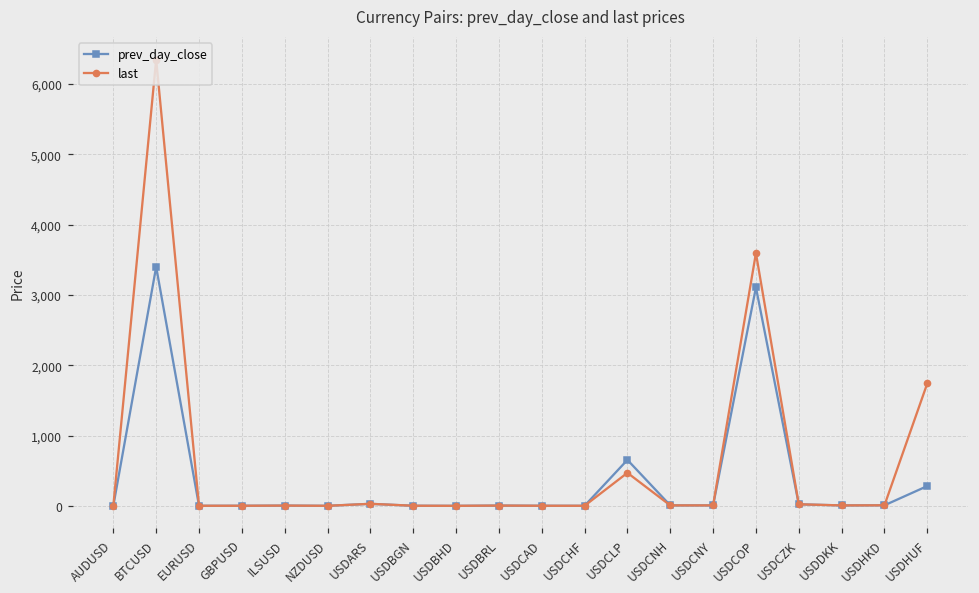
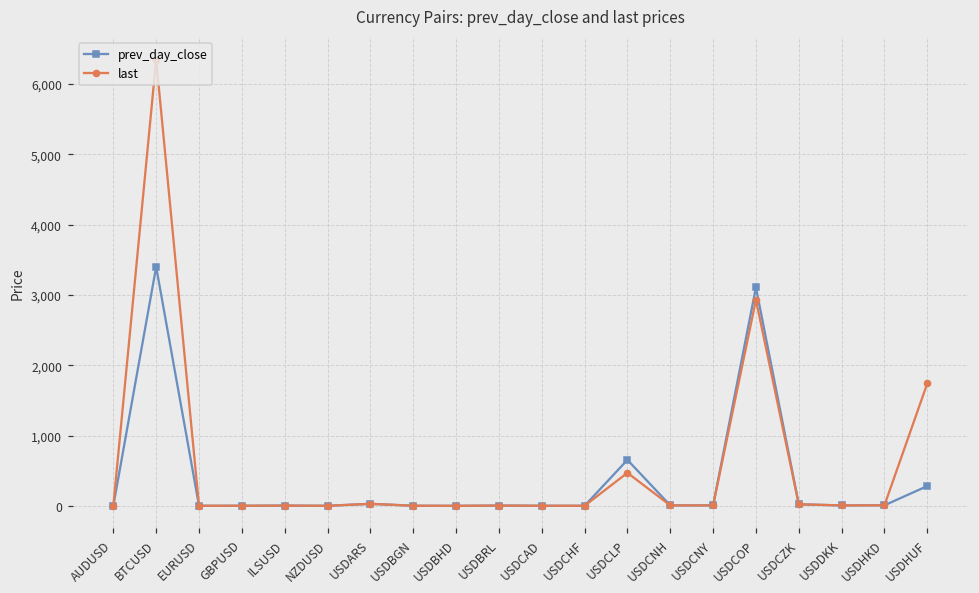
last, USDCOP: 3,600 -> 2,900
